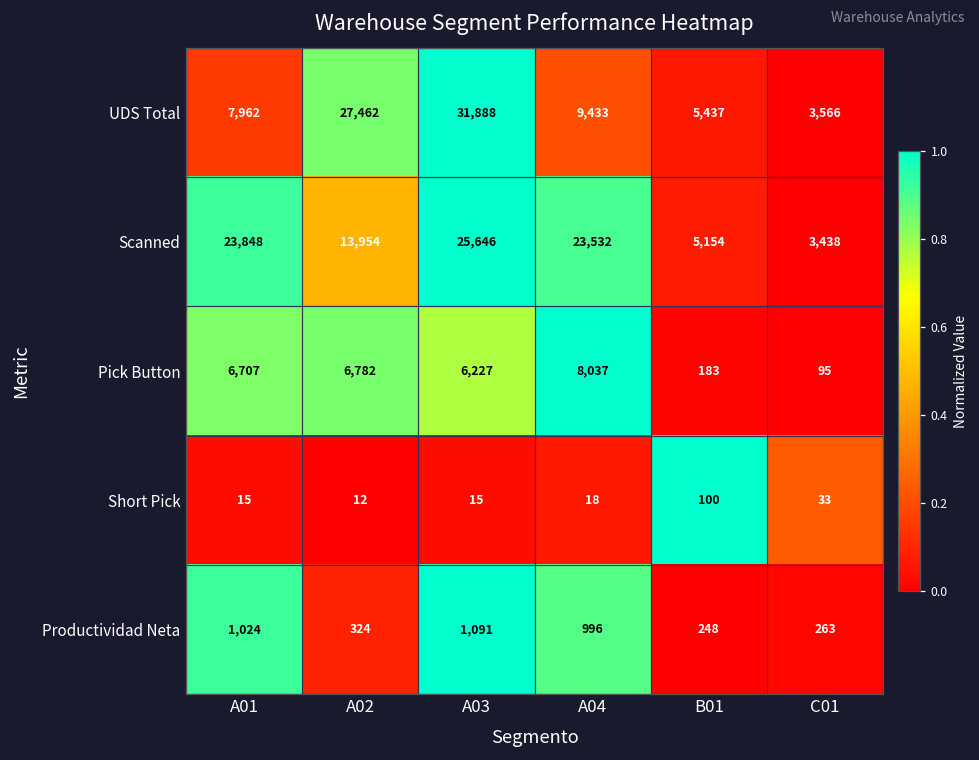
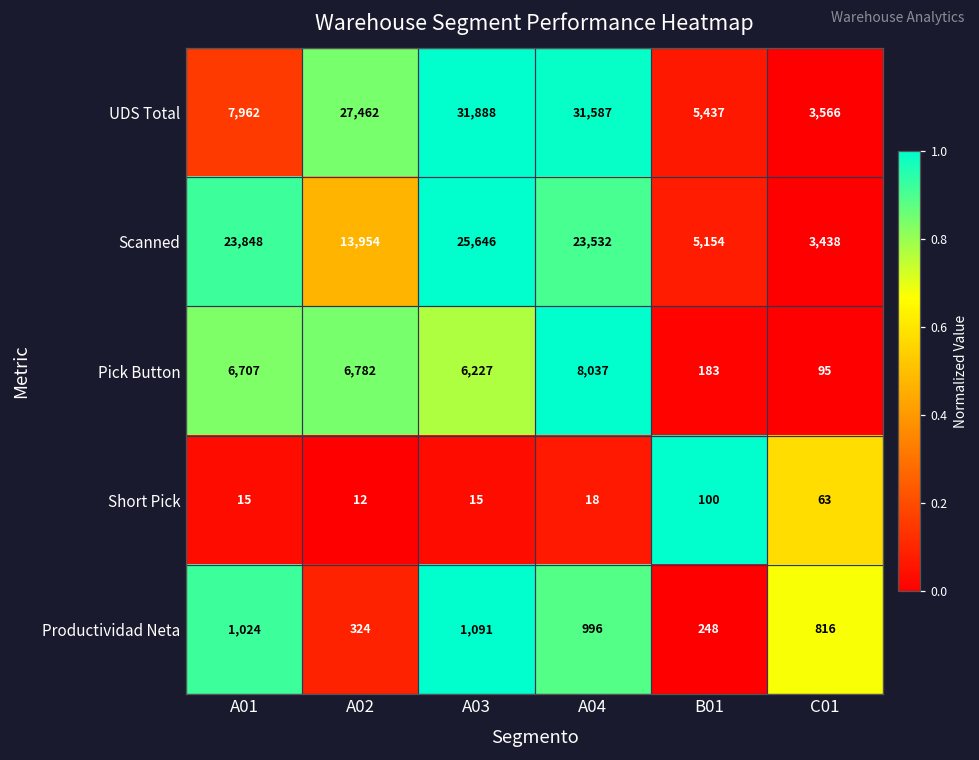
UDS Total, A04: 9,433 -> 31,587
Short Pick, C01: 33 -> 63
Productividad Neta, C01: 263 -> 816
